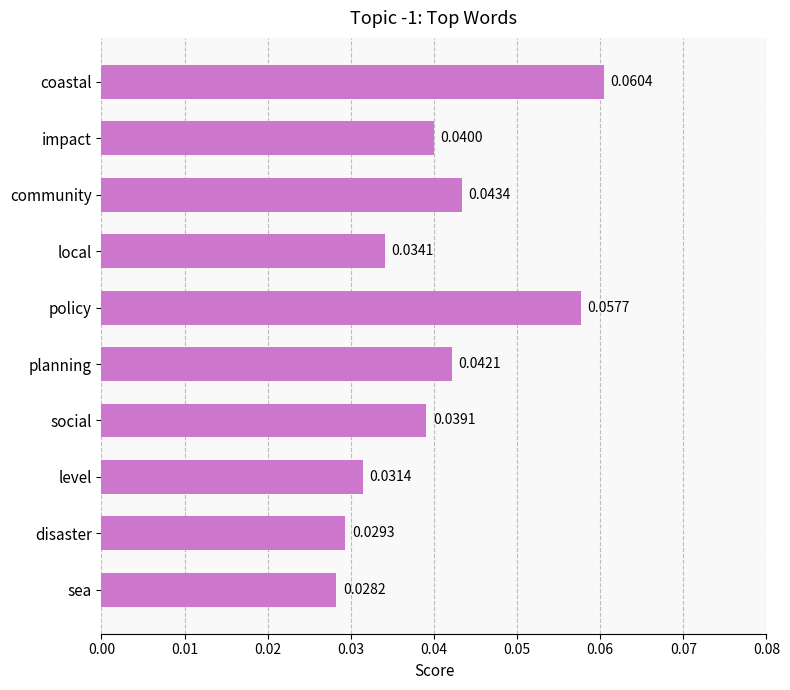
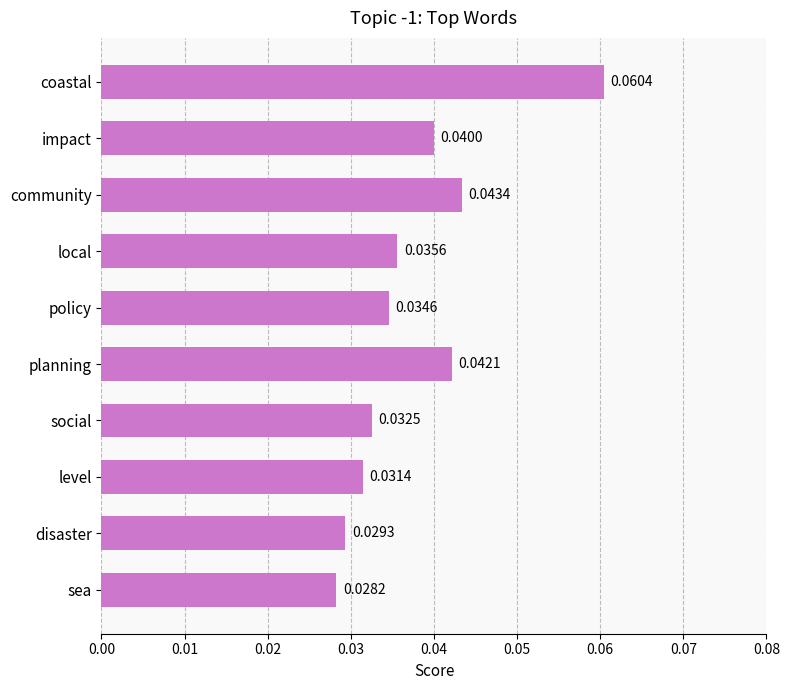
local: 0.0341 -> 0.0356
policy: 0.0577 -> 0.0346
social: 0.0391 -> 0.0325
